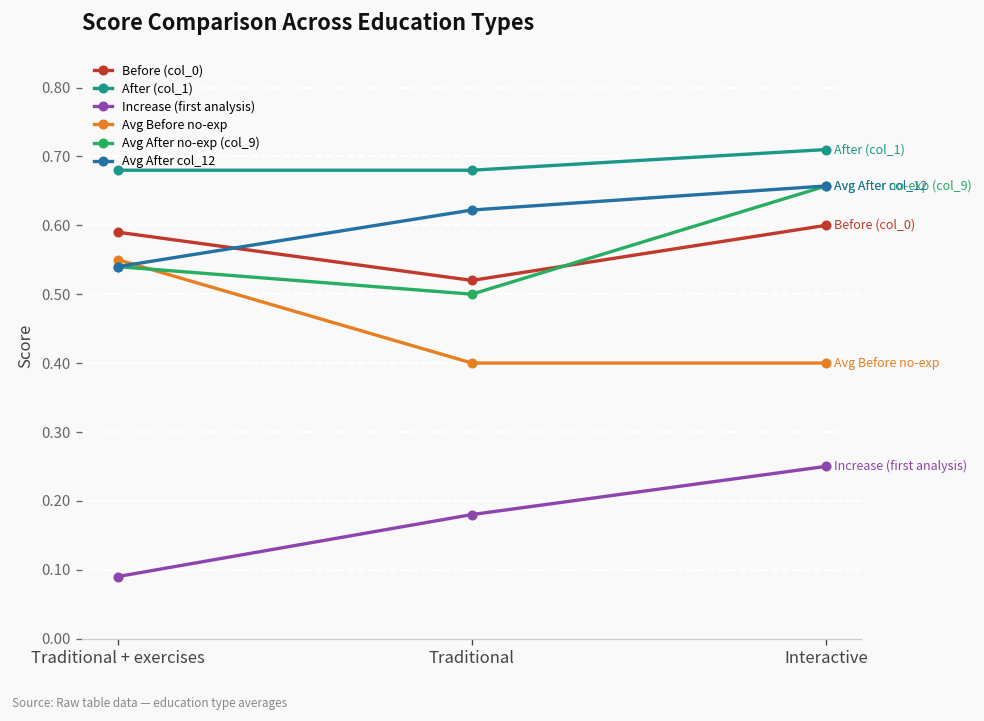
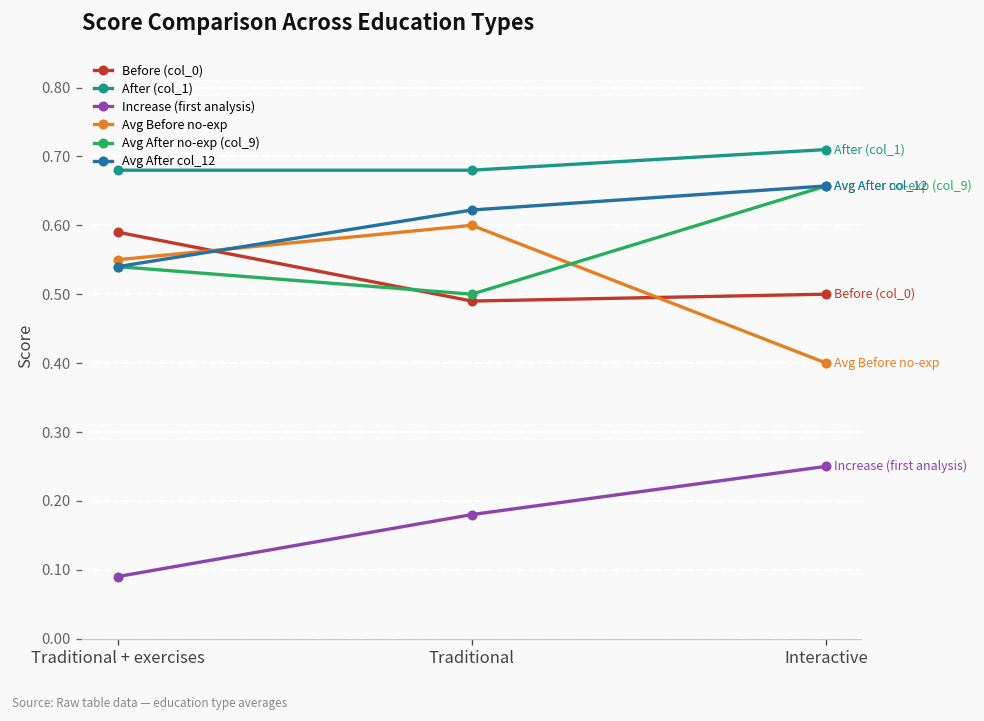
Before (col_0), Traditional: 0.52 -> 0.49
Avg Before no-exp, Traditional: 0.4 -> 0.6
Before (col_0), Interactive: 0.6 -> 0.5
